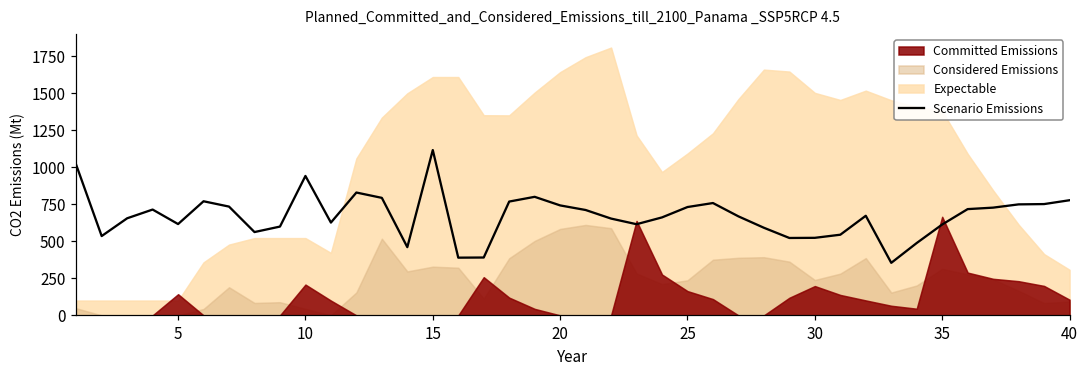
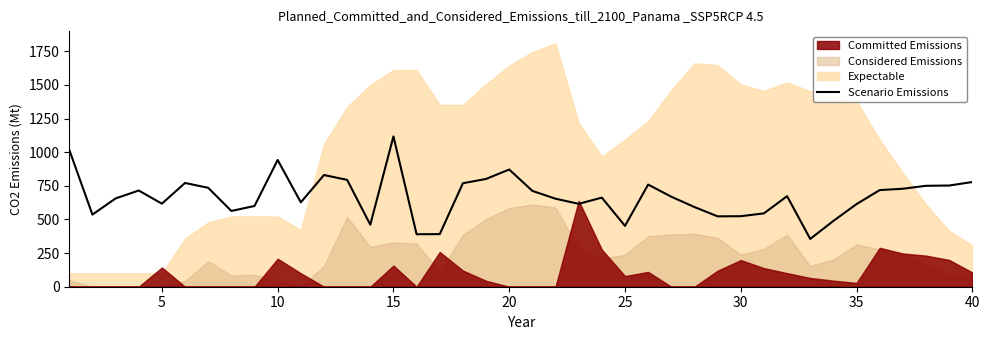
Committed Emissions, 15: 0 -> 160
Scenario Emissions, 20: 740 -> 870
Scenario Emissions, 25: 730 -> 450
Committed Emissions, 25: 160 -> 80
Committed Emissions, 35: 670 -> 30
